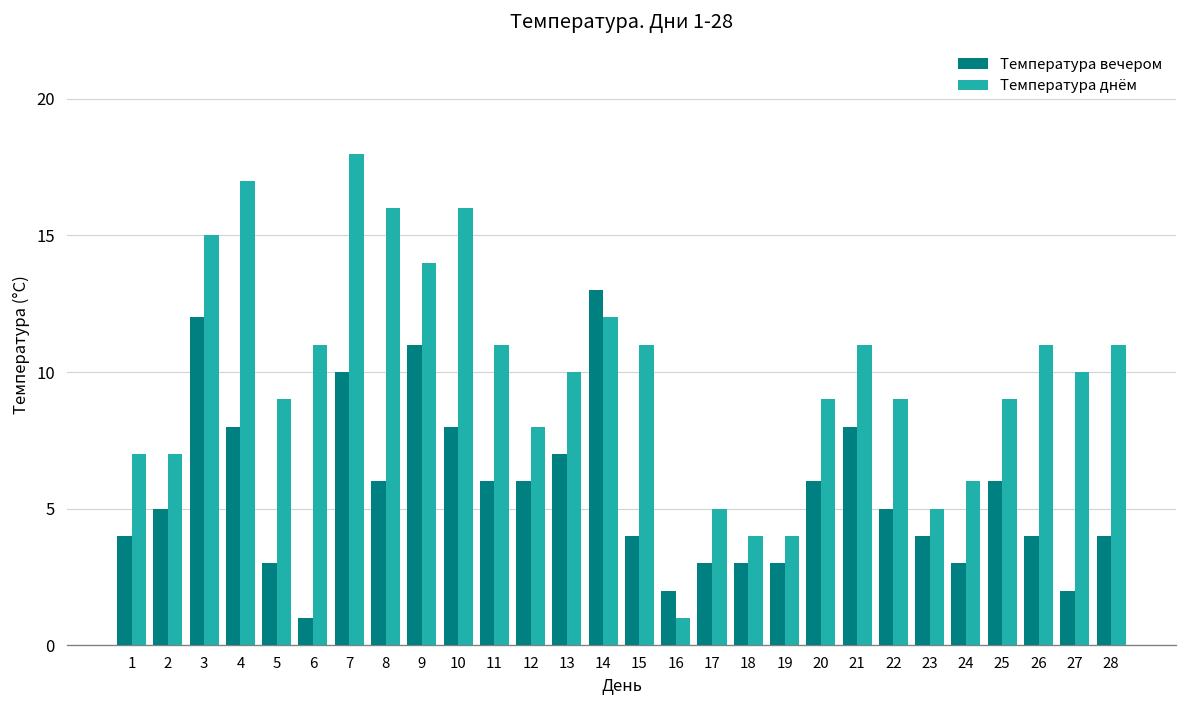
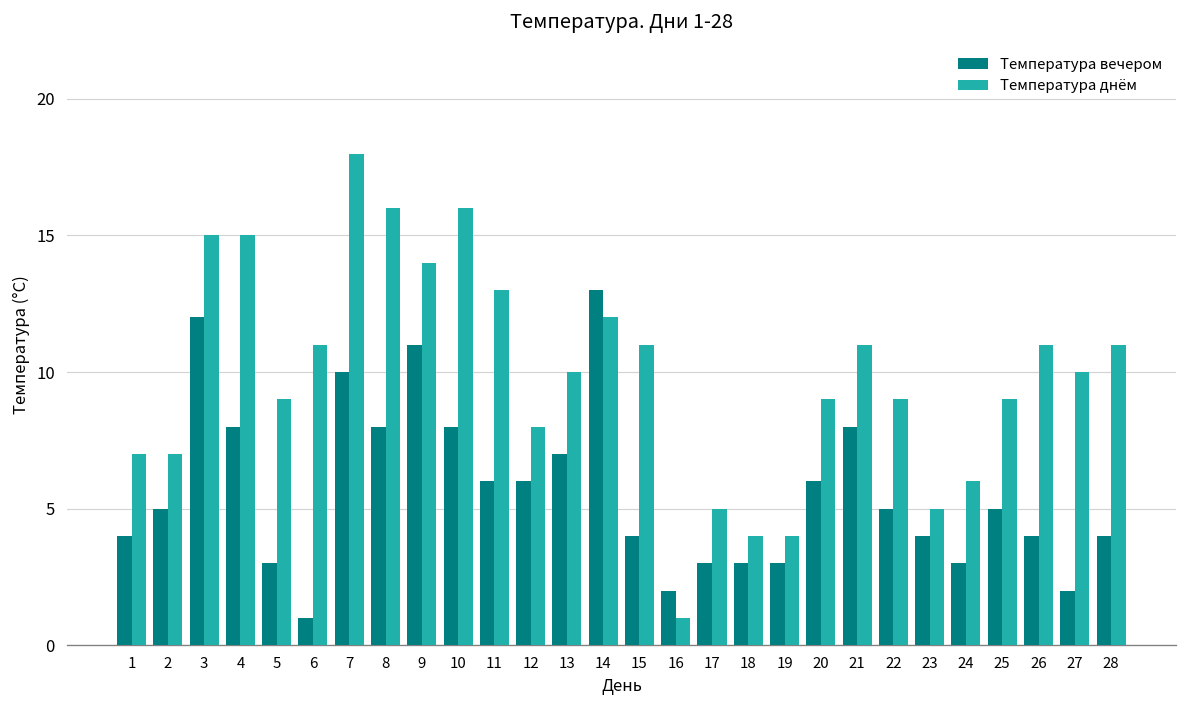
Температура днём, 4: 17 -> 15
Температура вечером, 8: 6 -> 8
Температура днём, 11: 11 -> 13
Температура вечером, 25: 6 -> 5
